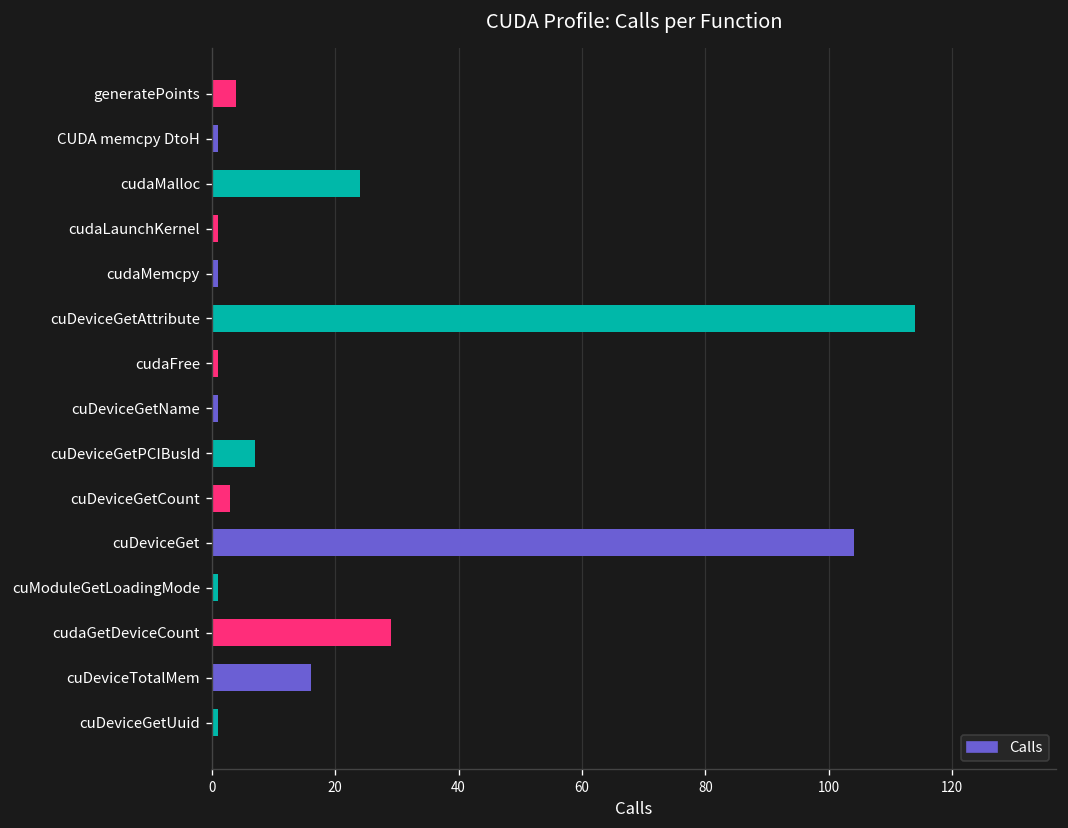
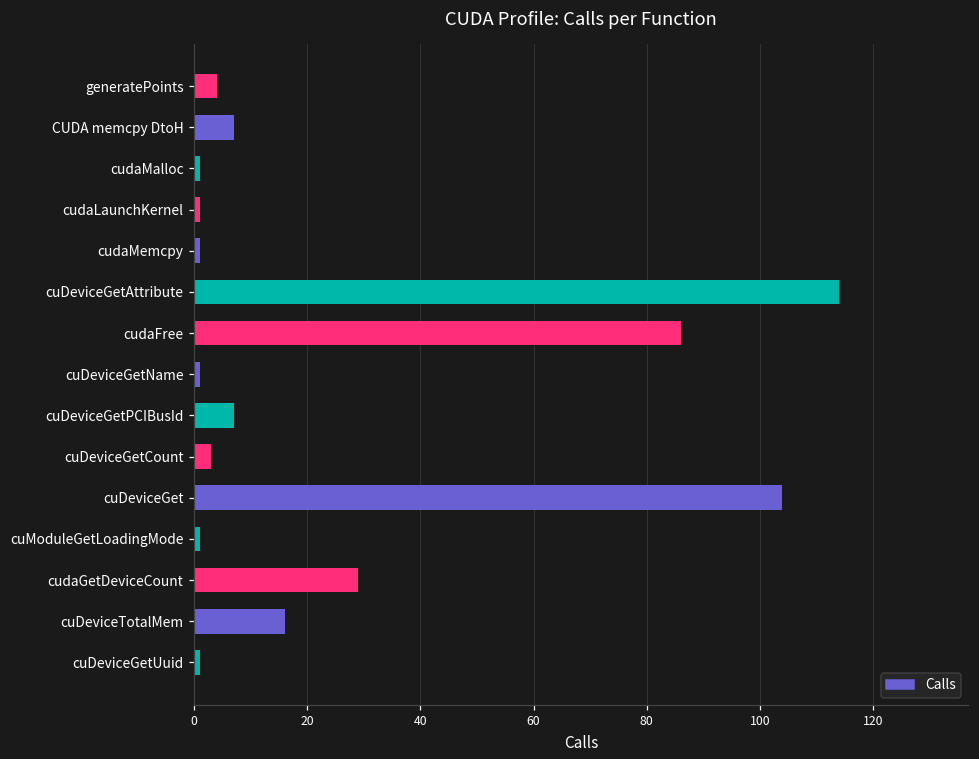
CUDA memcpy DtoH: 1 -> 7
cudaMalloc: 24 -> 1
cudaFree: 1 -> 86
